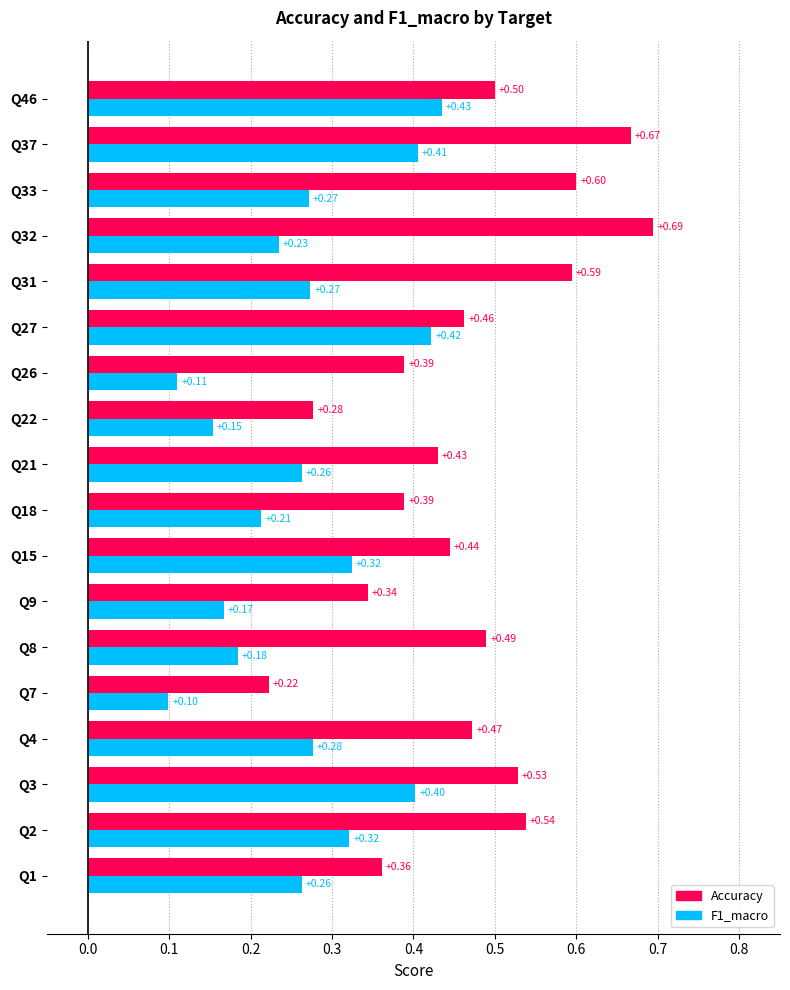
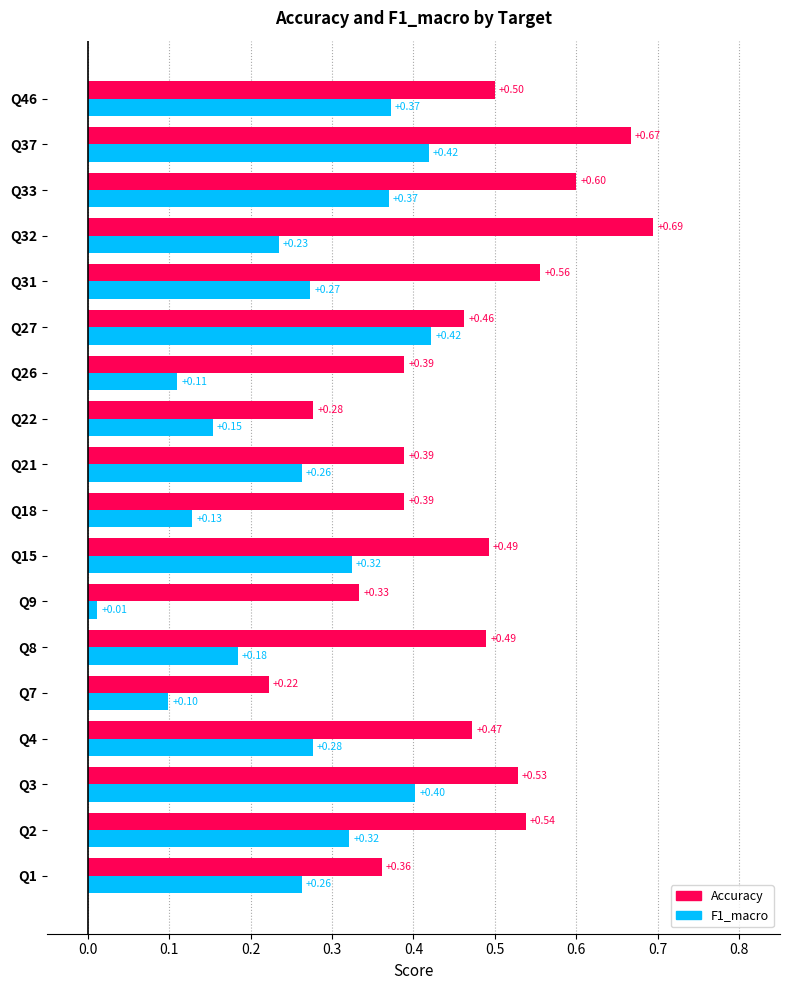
F1_macro, Q46: +0.43 -> +0.37
F1_macro, Q37: +0.41 -> +0.42
F1_macro, Q33: +0.27 -> +0.37
Accuracy, Q31: +0.59 -> +0.56
Accuracy, Q21: +0.43 -> +0.39
F1_macro, Q18: +0.21 -> +0.13
Accuracy, Q15: +0.44 -> +0.49
Accuracy, Q9: +0.34 -> +0.33
F1_macro, Q9: +0.17 -> +0.01
